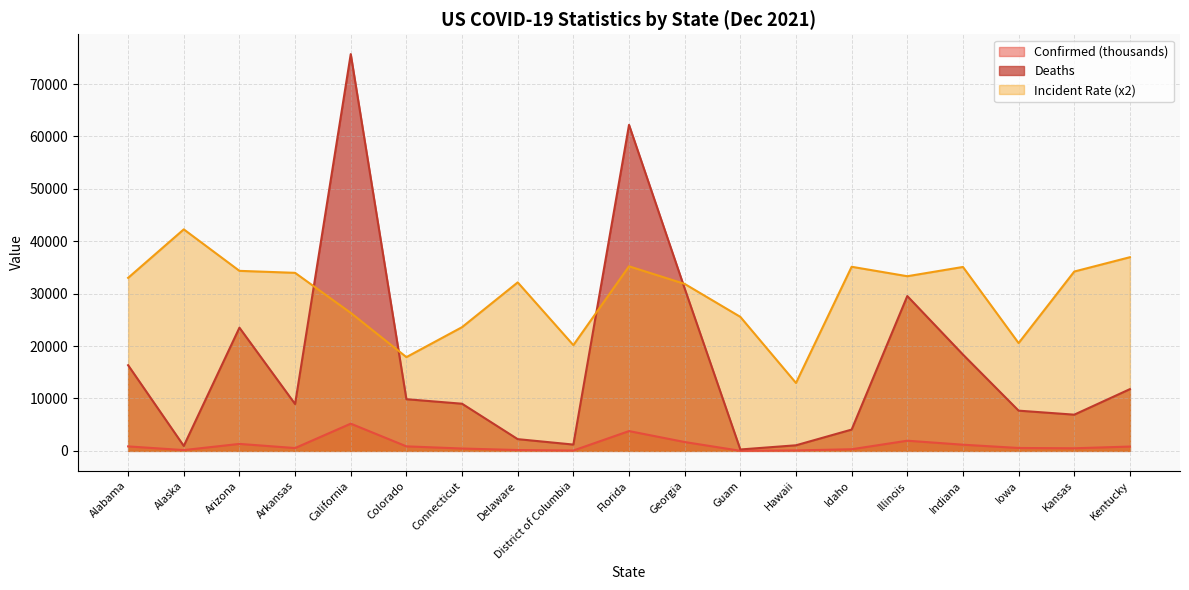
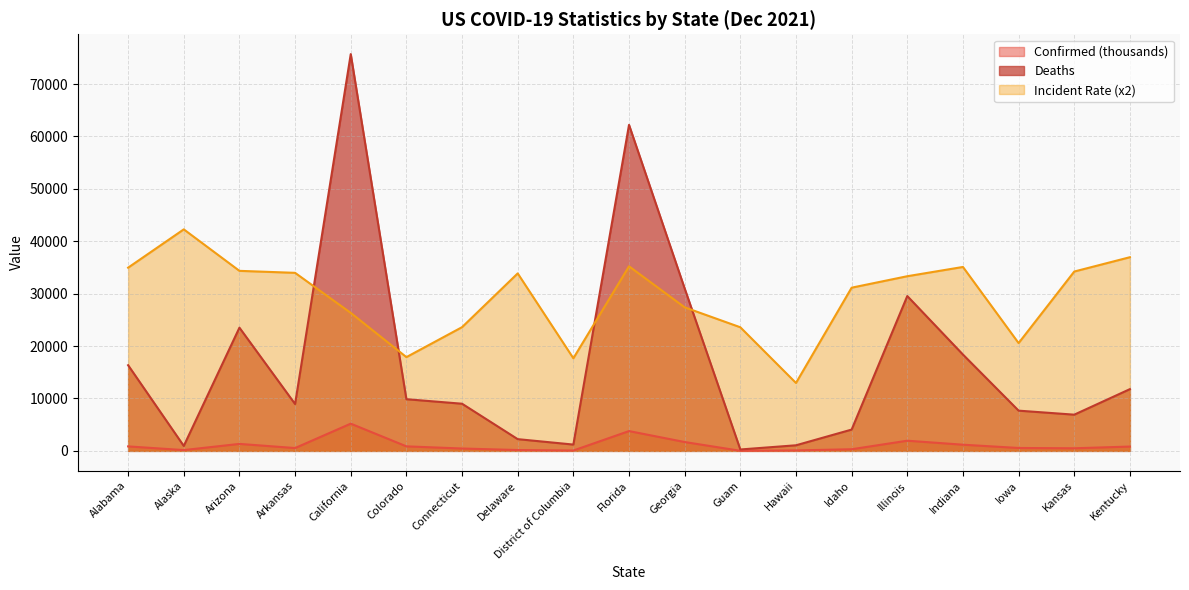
Incident Rate (x2), Alabama: 33000 -> 35000
Incident Rate (x2), Delaware: 32000 -> 34000
Incident Rate (x2), District of Columbia: 20000 -> 18000
Incident Rate (x2), Georgia: 32000 -> 27000
Incident Rate (x2), Guam: 26000 -> 24000
Incident Rate (x2), Idaho: 35000 -> 31000
